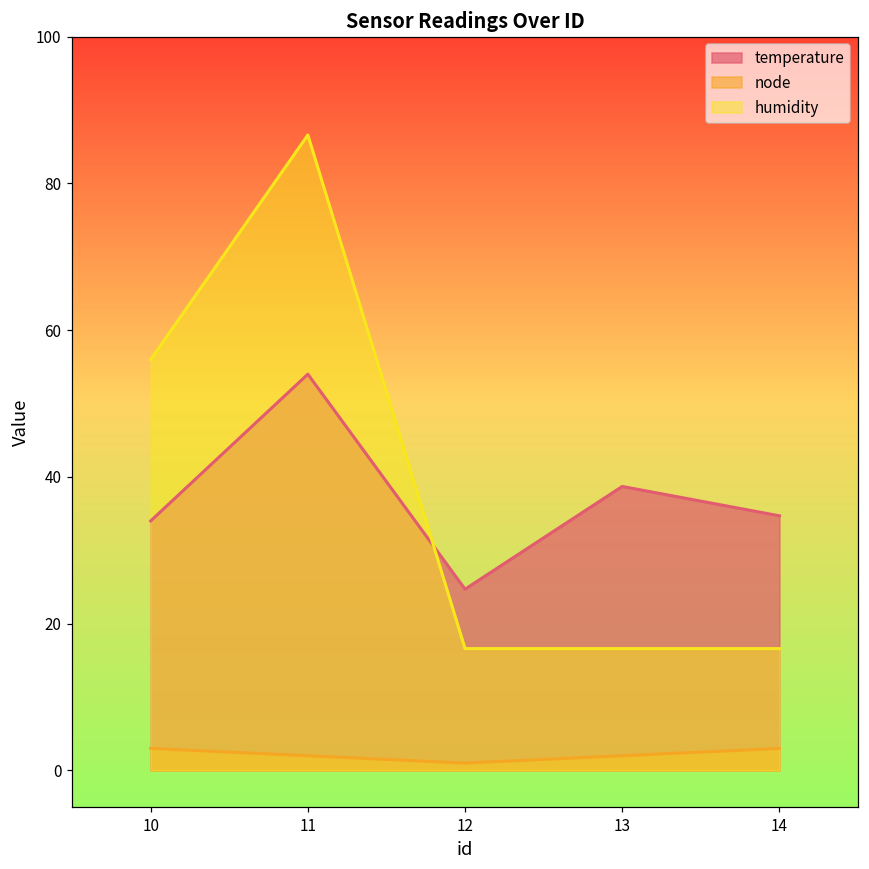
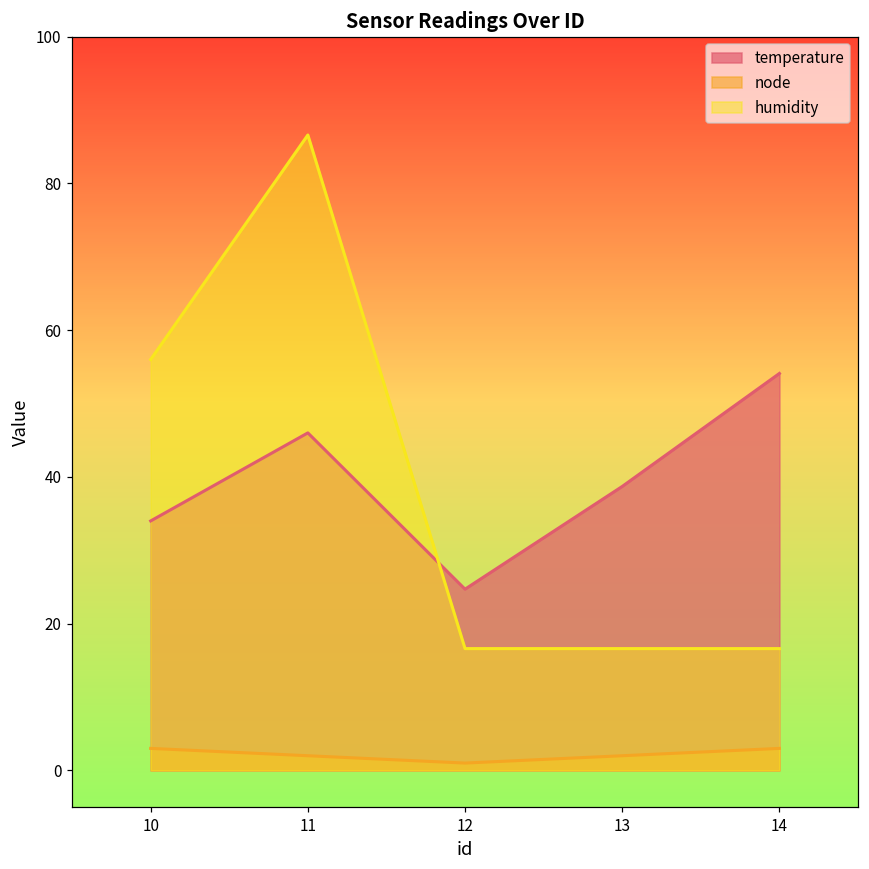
temperature, 11: 54 -> 46
temperature, 14: 35 -> 54
